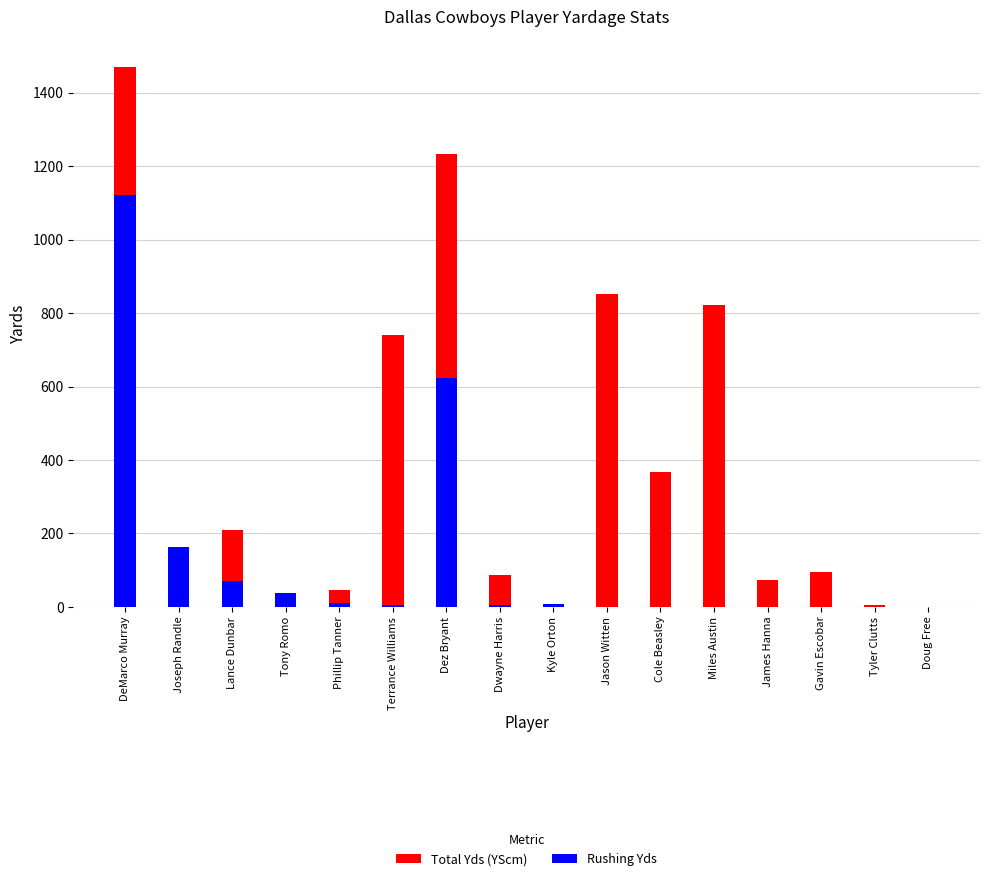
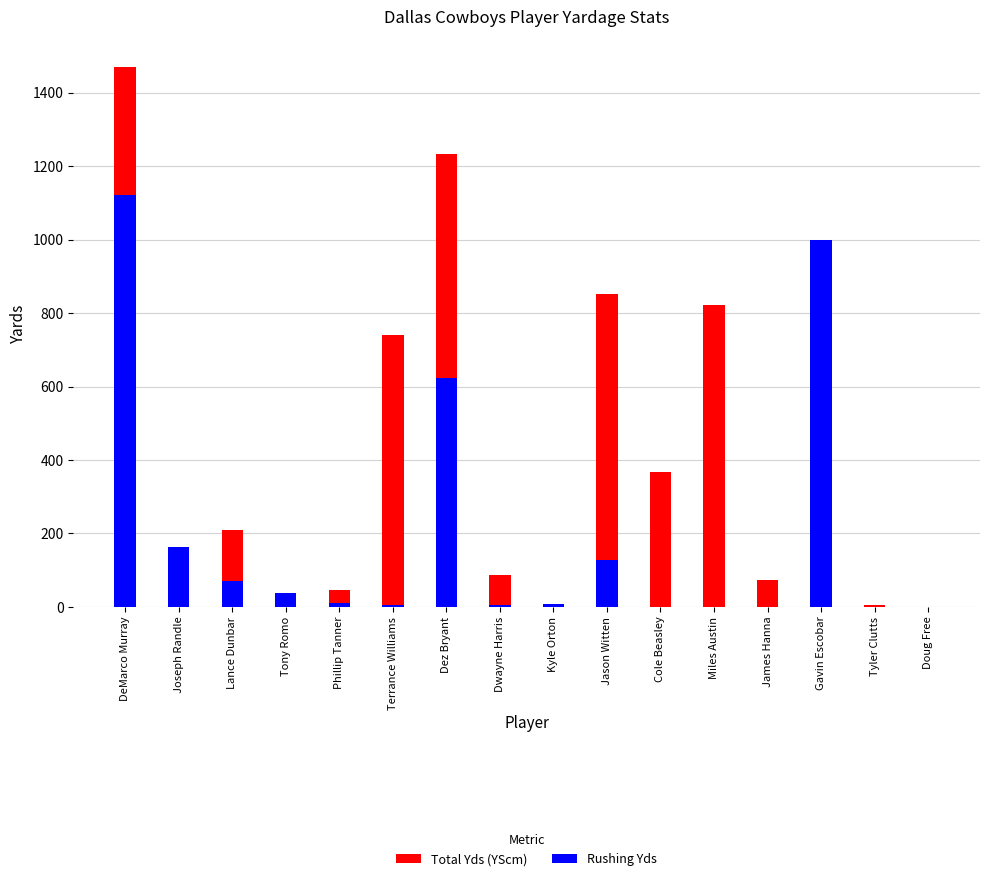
Rushing Yds, Jason Witten: 0 -> 130
Rushing Yds, Gavin Escobar: 0 -> 1000
